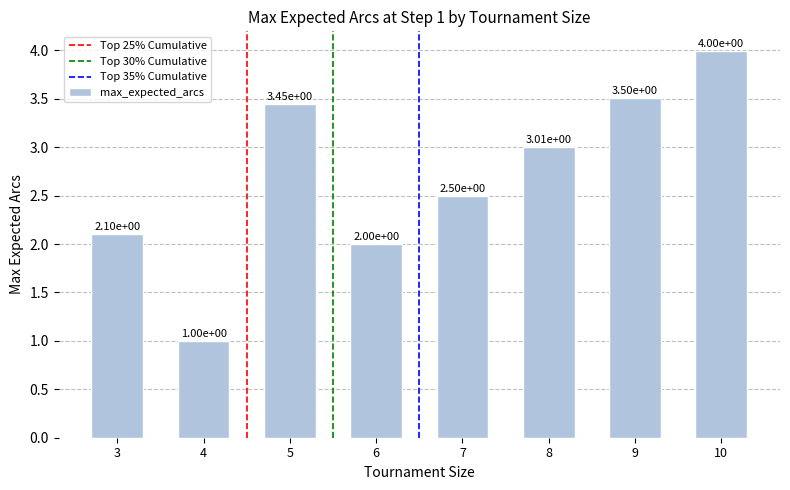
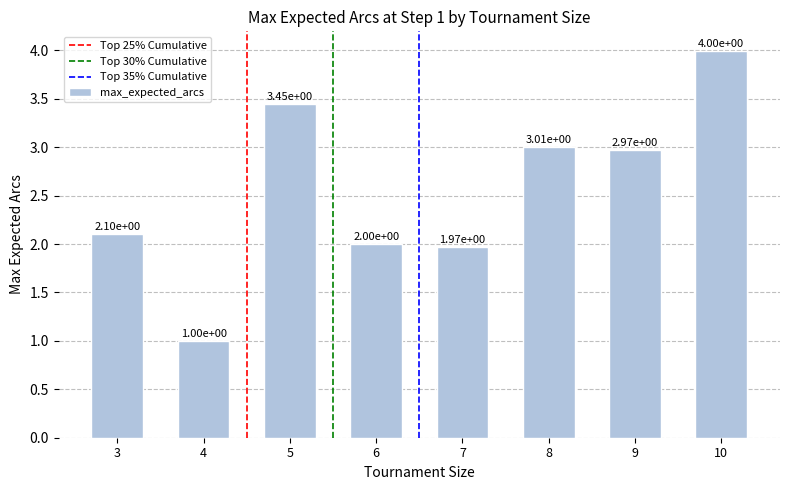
7: 2.50e+00 -> 1.97e+00
9: 3.50e+00 -> 2.97e+00
